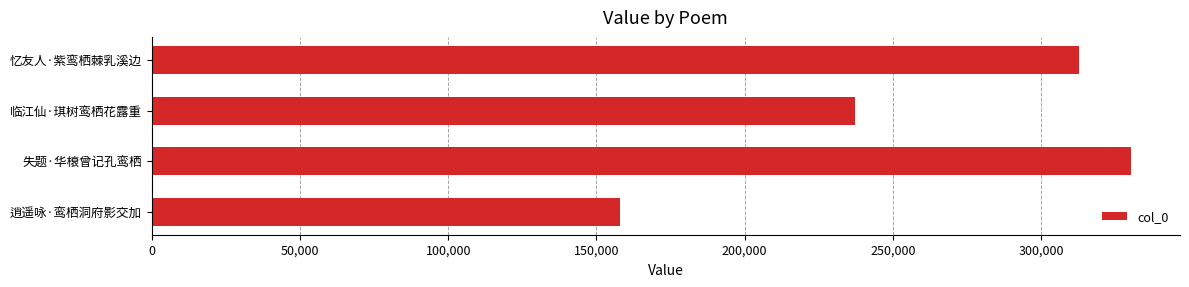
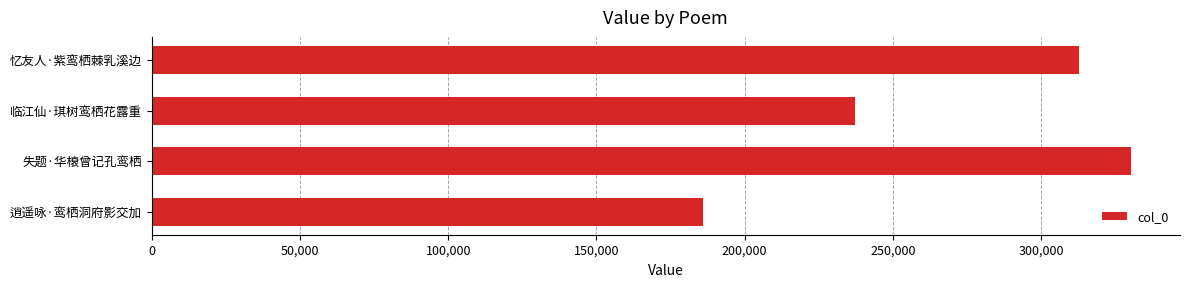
逍遥咏·鸾栖洞府影交加: 158,000 -> 186,000
